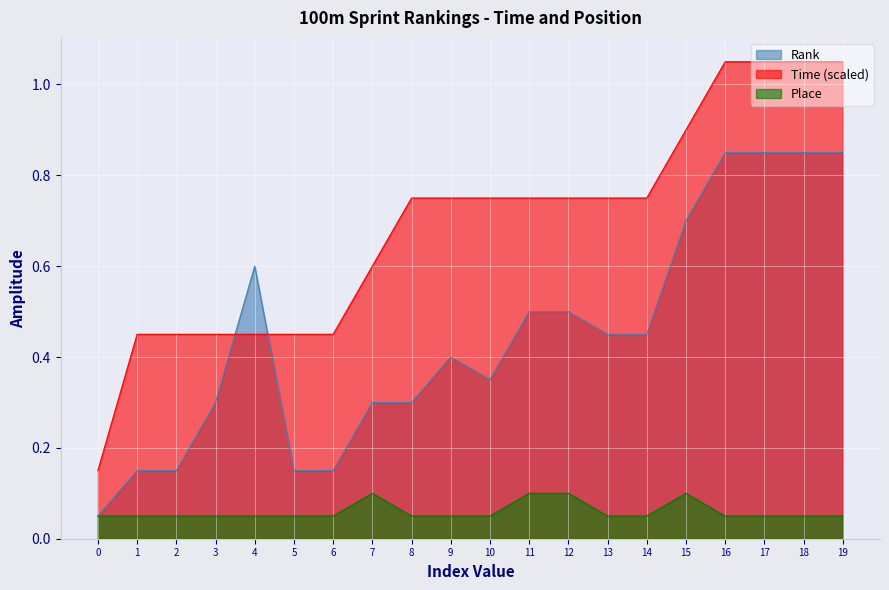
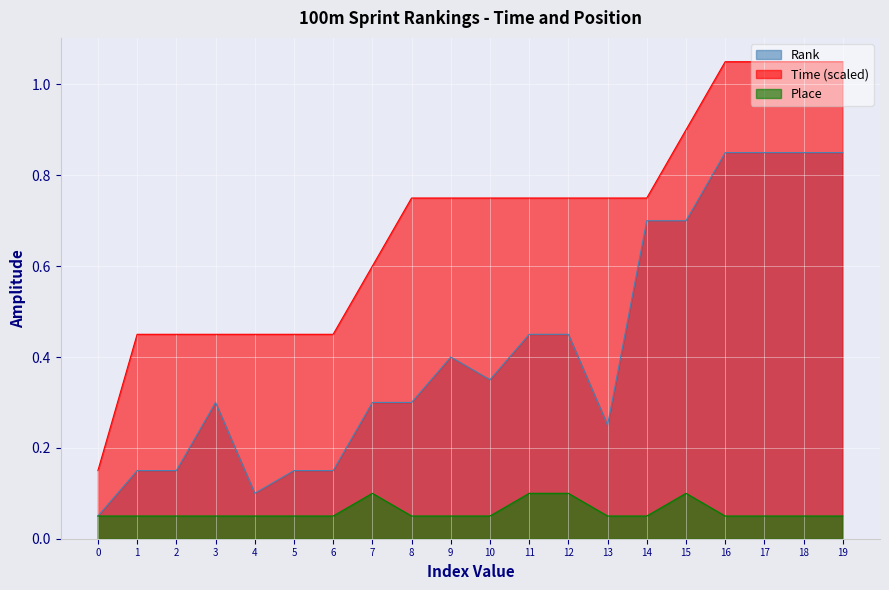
Rank, 4: 0.60 -> 0.10
Rank, 11: 0.50 -> 0.45
Rank, 12: 0.50 -> 0.45
Rank, 13: 0.45 -> 0.25
Rank, 14: 0.45 -> 0.70
